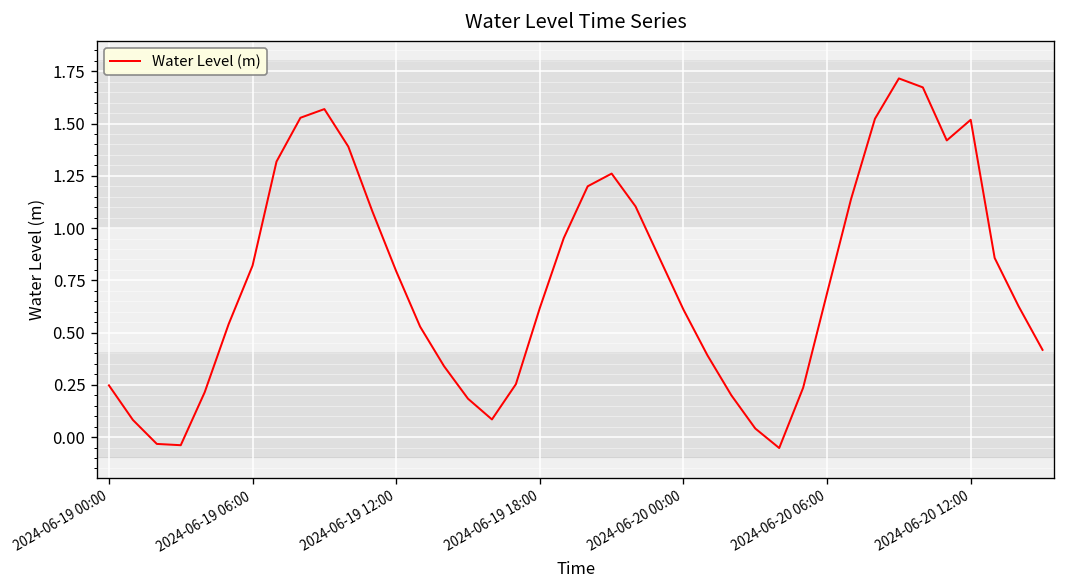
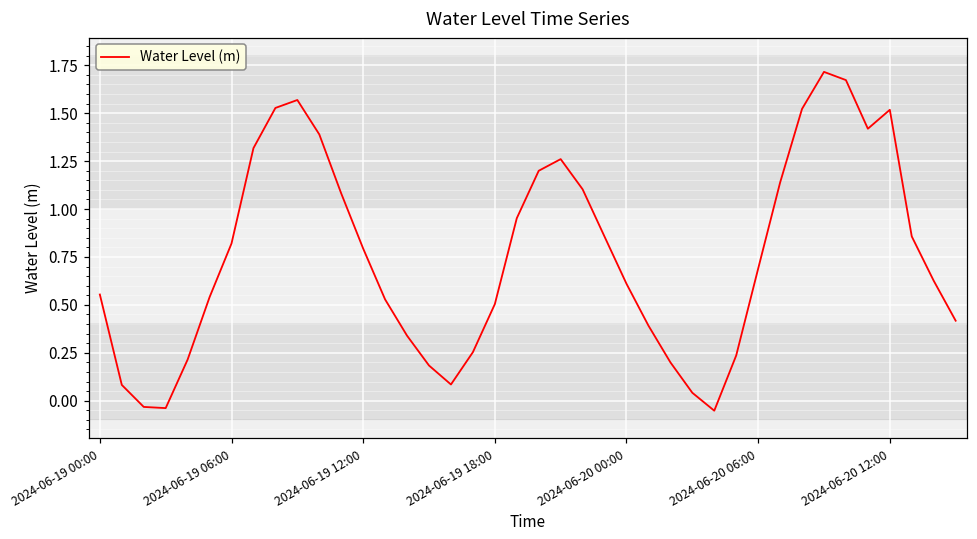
2024-06-19 00:00: 0.25 -> 0.55
2024-06-19 18:00: 0.62 -> 0.50
